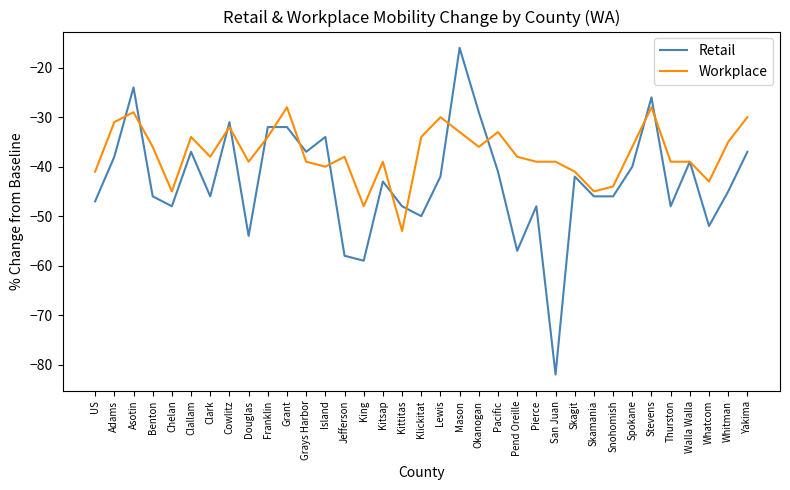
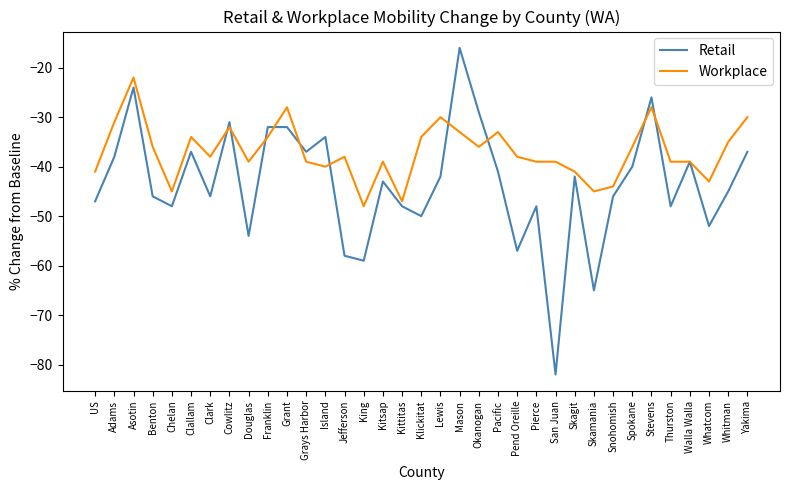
Workplace, Asotin: -29 -> -22
Workplace, Kittitas: -53 -> -47
Retail, Skamania: -46 -> -65
